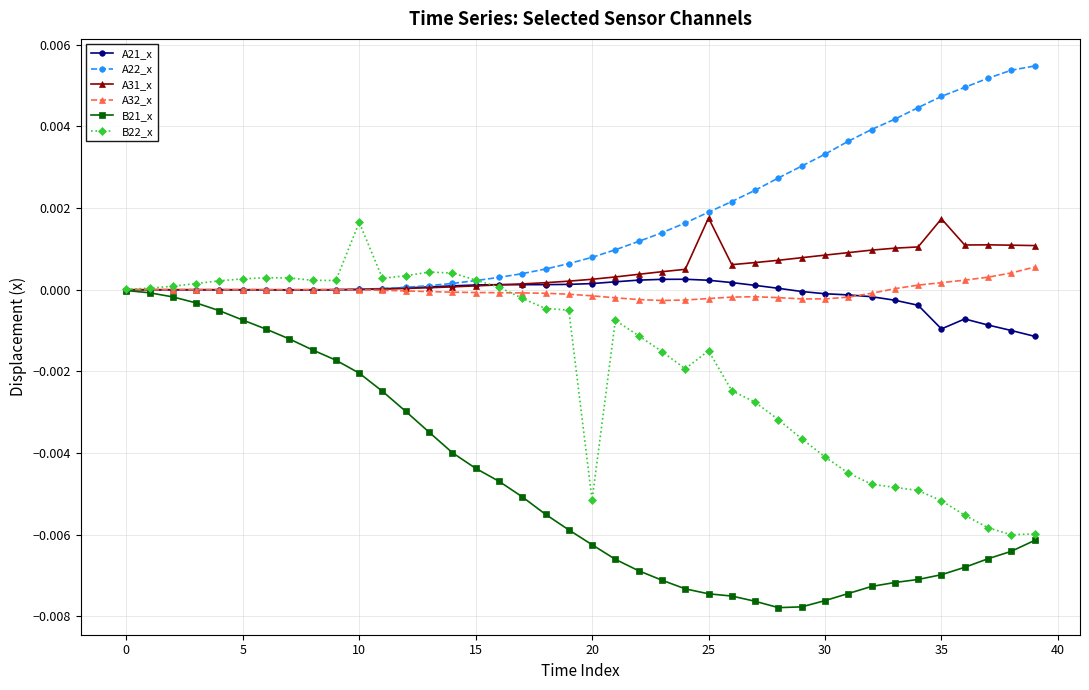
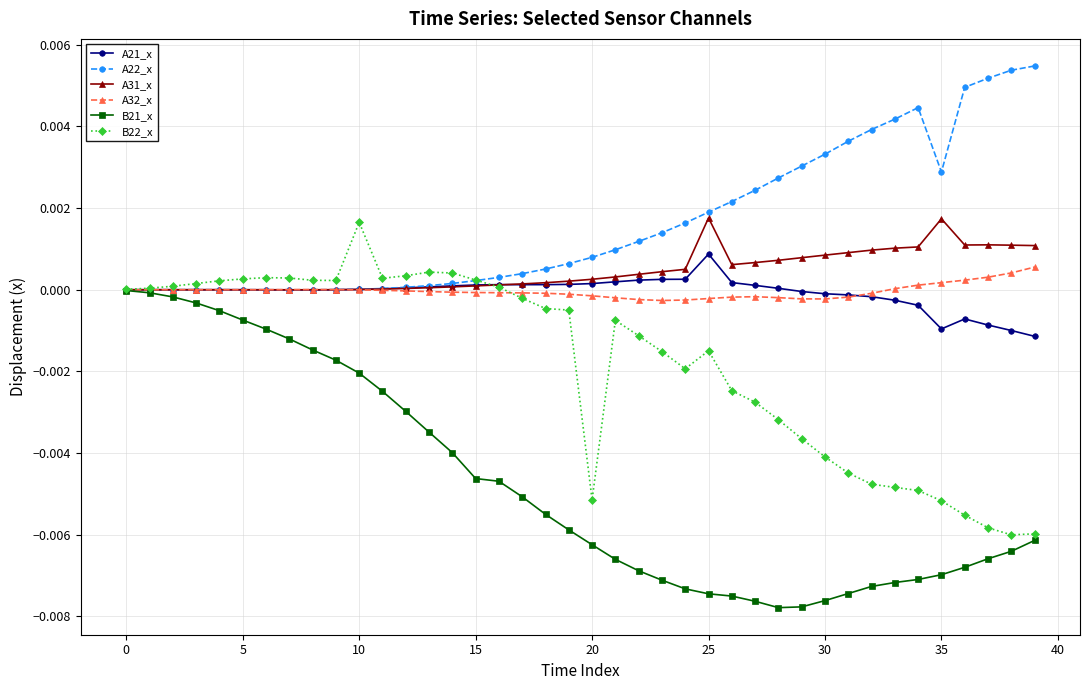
B21_x, 15: -0.0044 -> -0.0046
A21_x, 25: 0.0002 -> 0.0009
A22_x, 35: 0.0047 -> 0.0029
